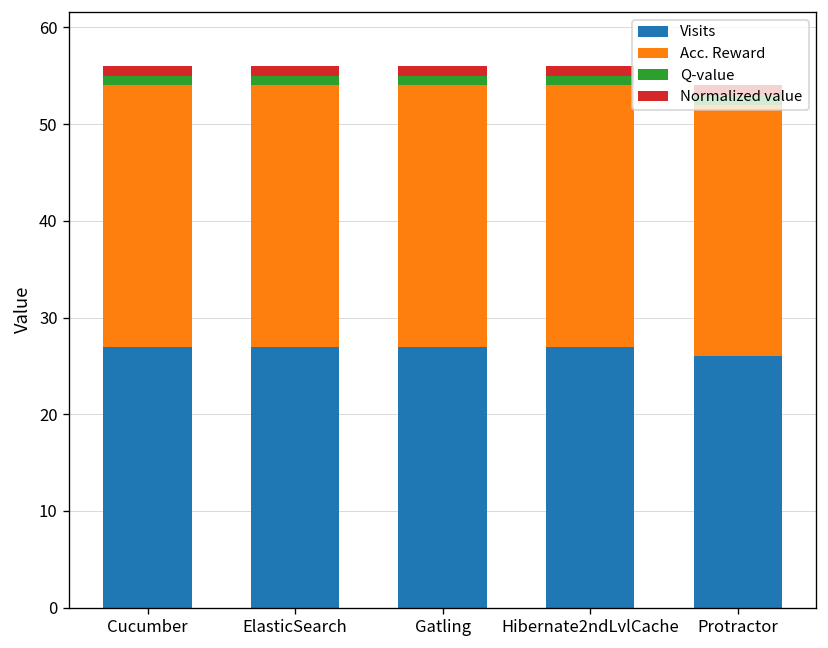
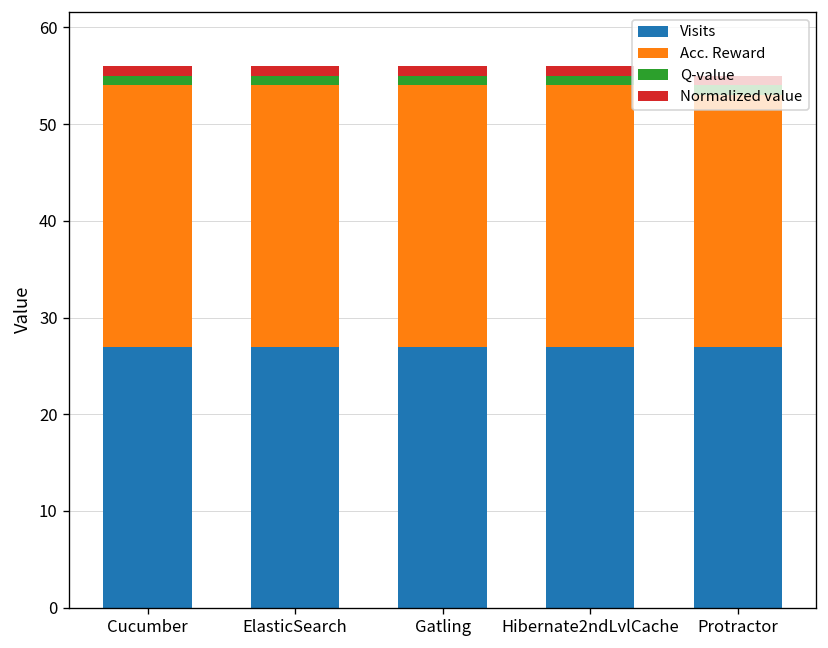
Visits, Protractor: 26 -> 27
